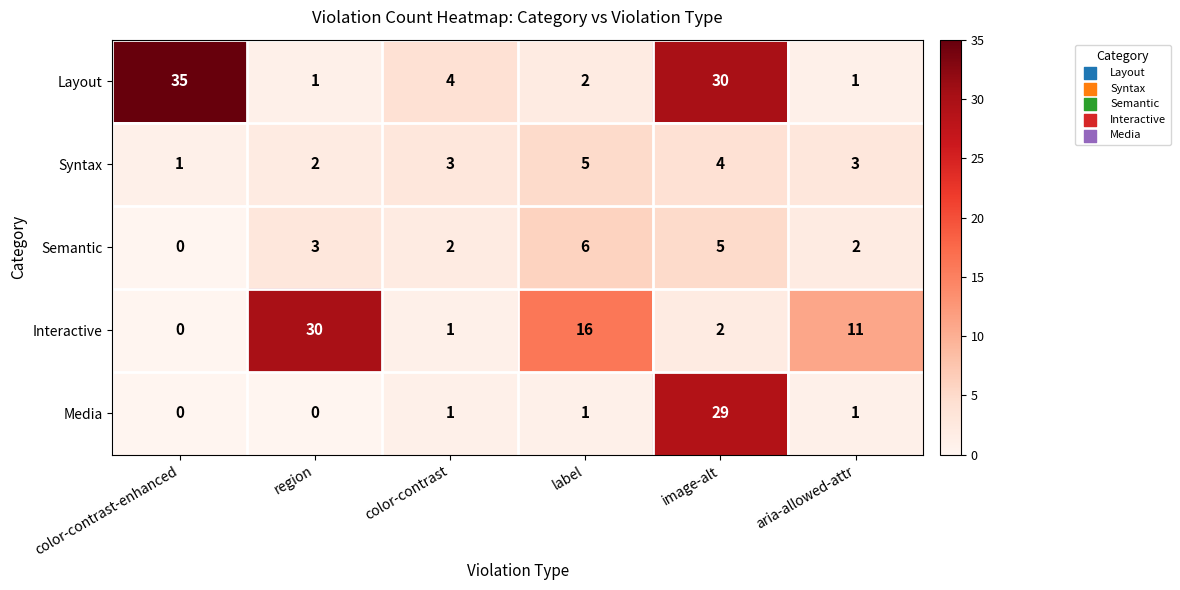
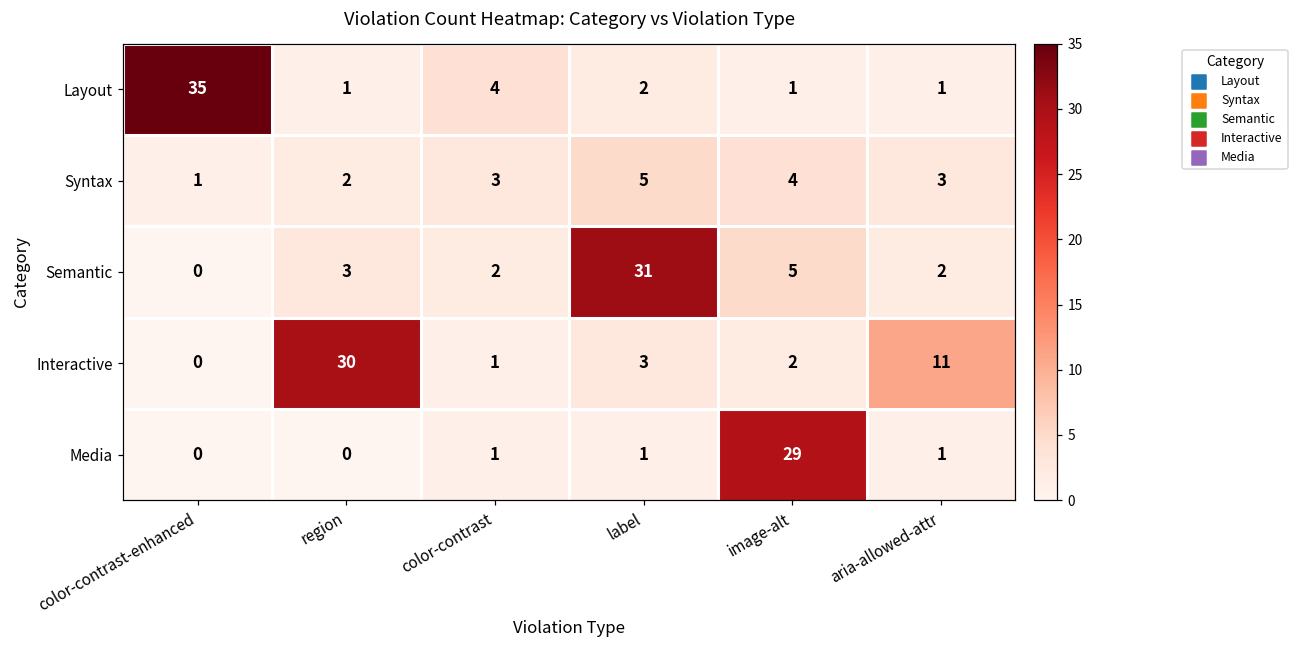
Layout, image-alt: 30 -> 1
Semantic, label: 6 -> 31
Interactive, label: 16 -> 3
